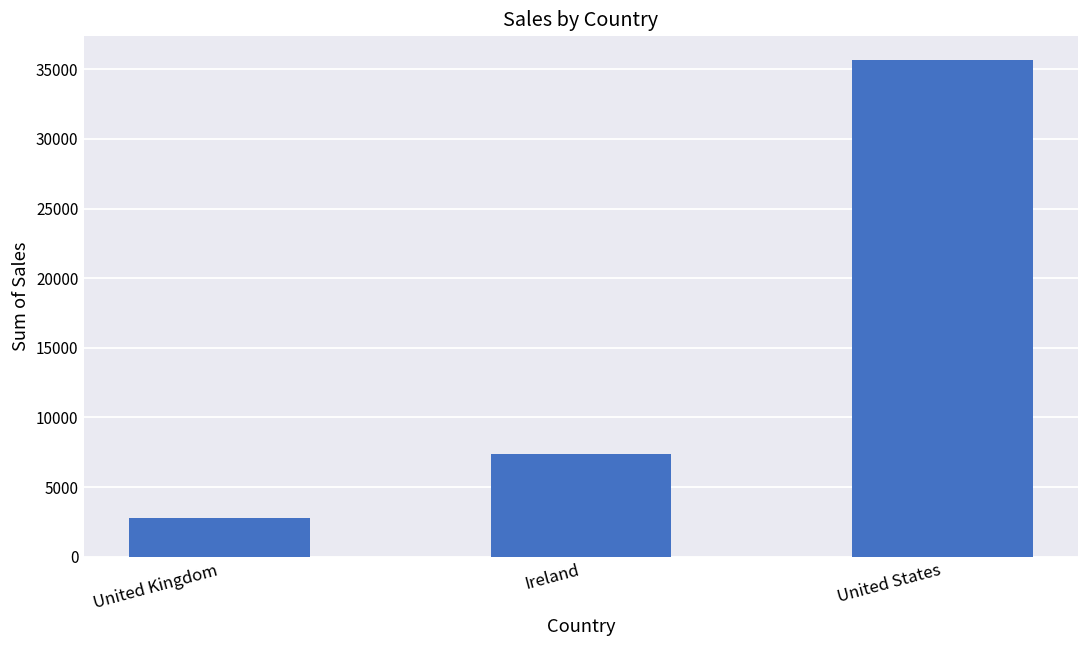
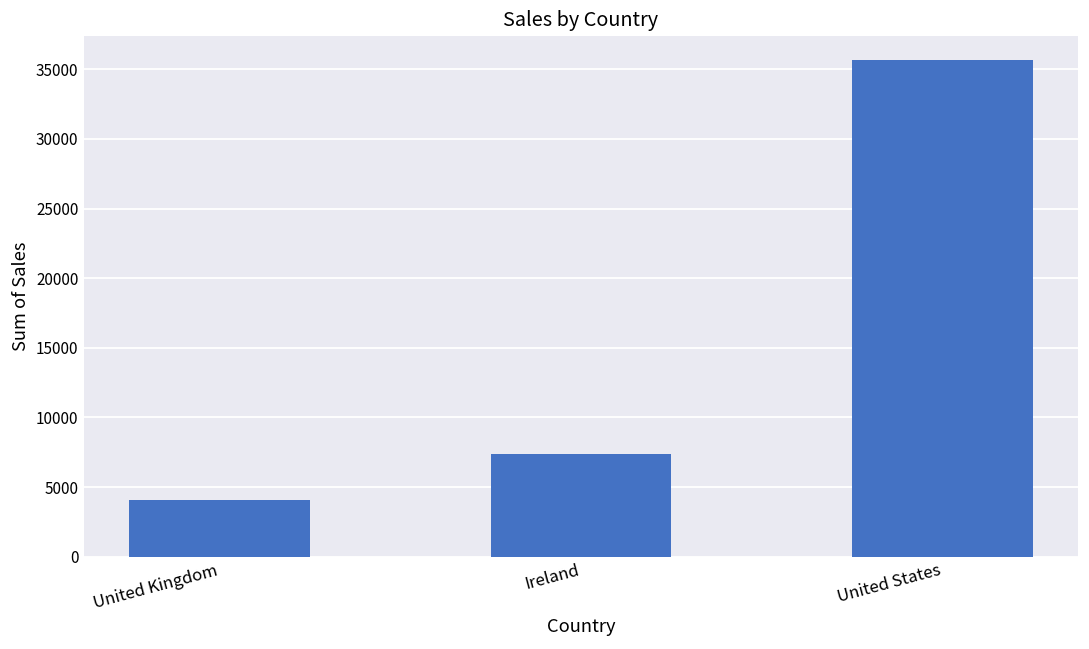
United Kingdom: 2800 -> 4100
